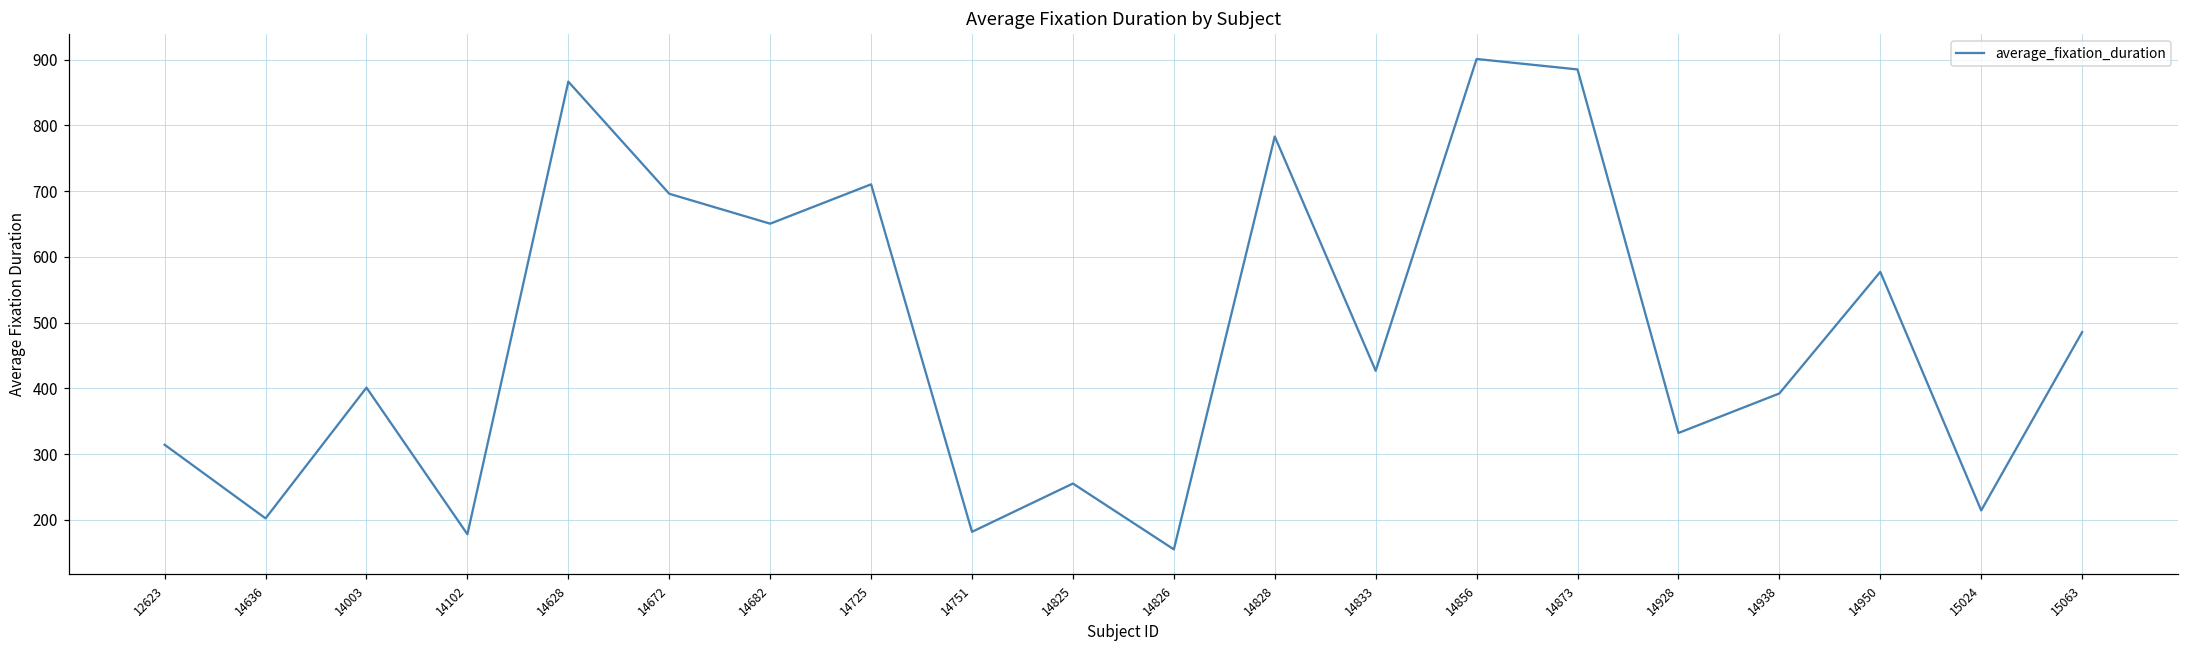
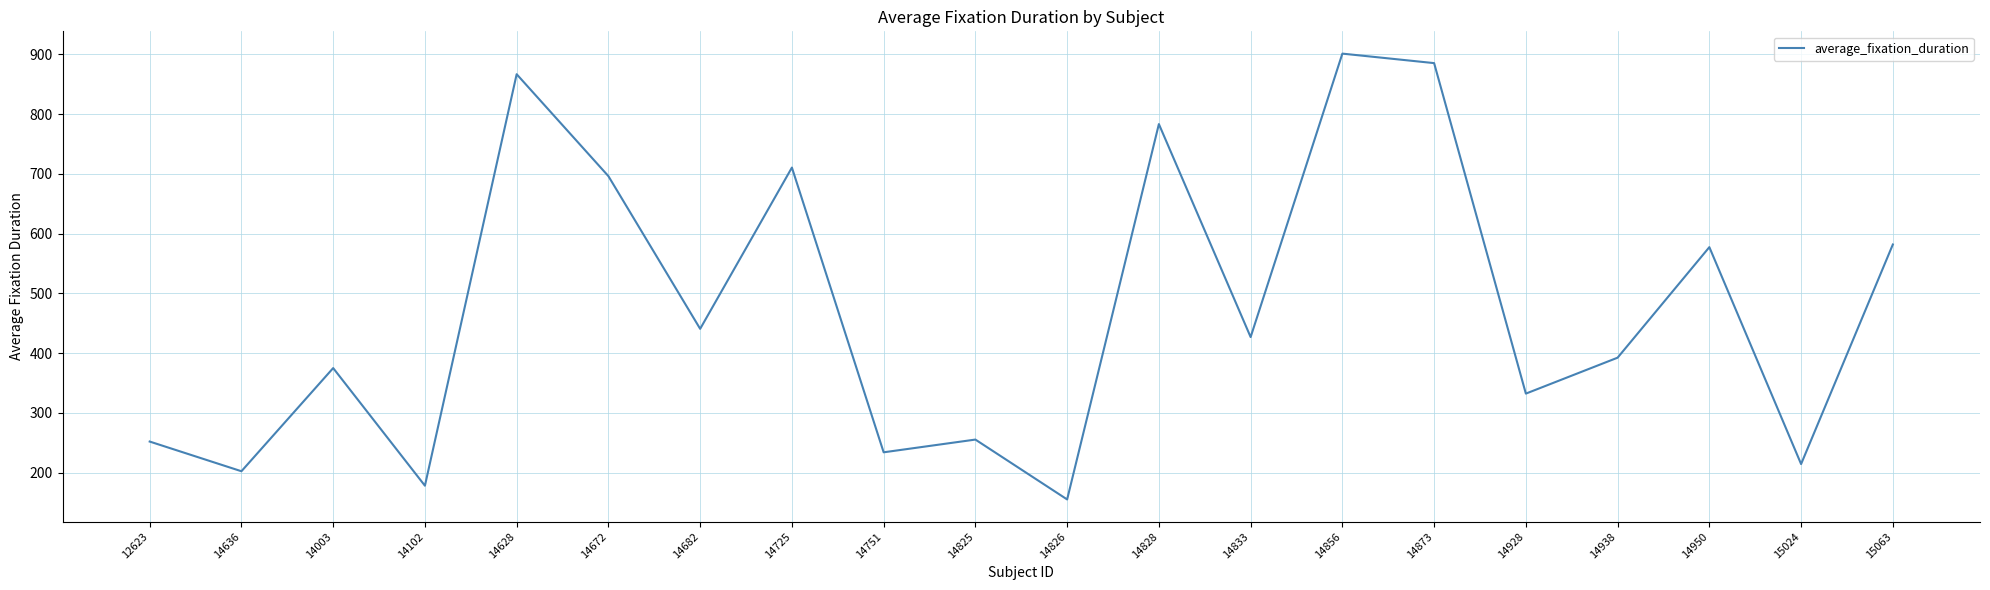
12623: 310 -> 250
14003: 400 -> 370
14682: 650 -> 440
14751: 180 -> 230
15063: 490 -> 580
